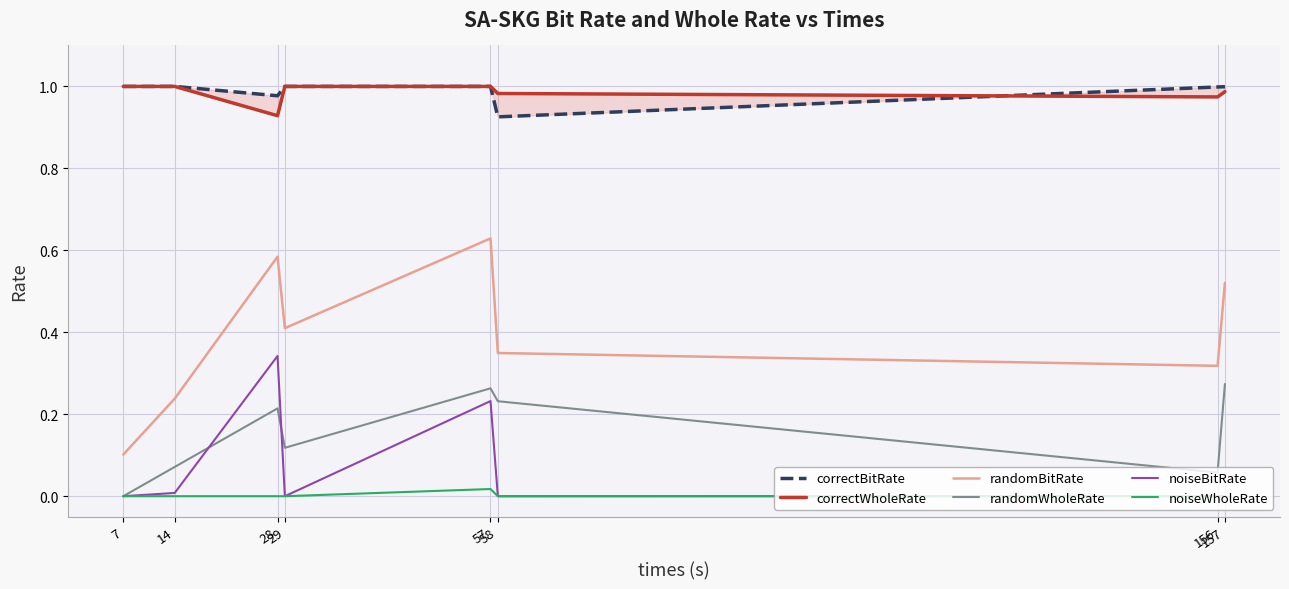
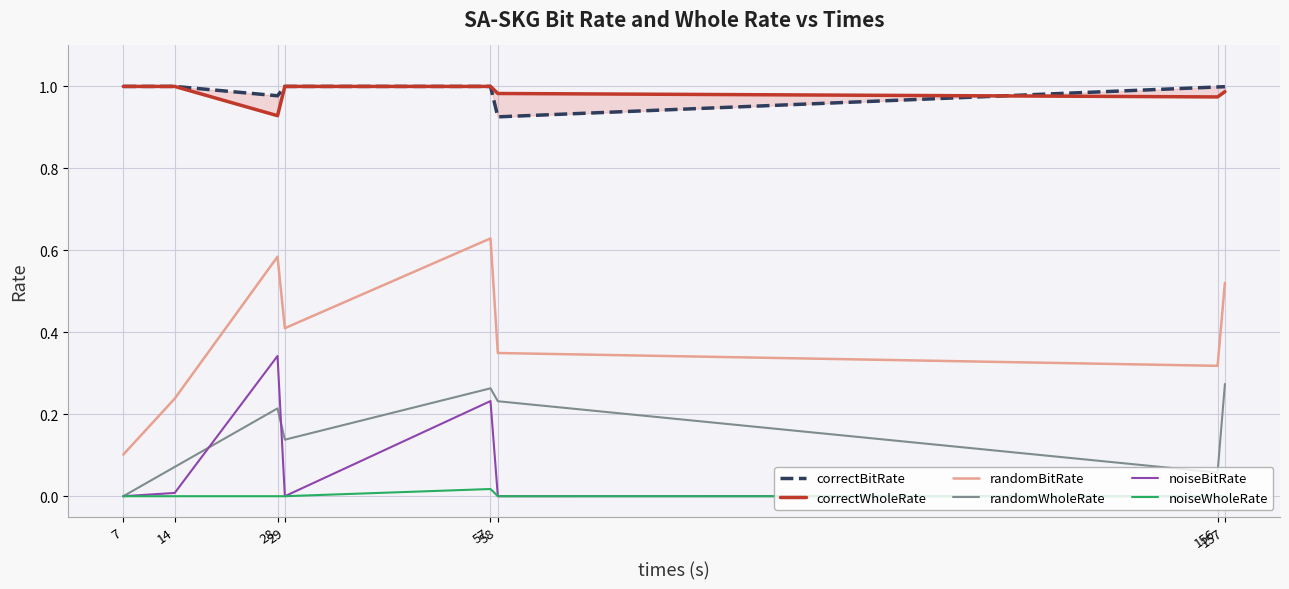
randomWholeRate, 29: 0.12 -> 0.14
